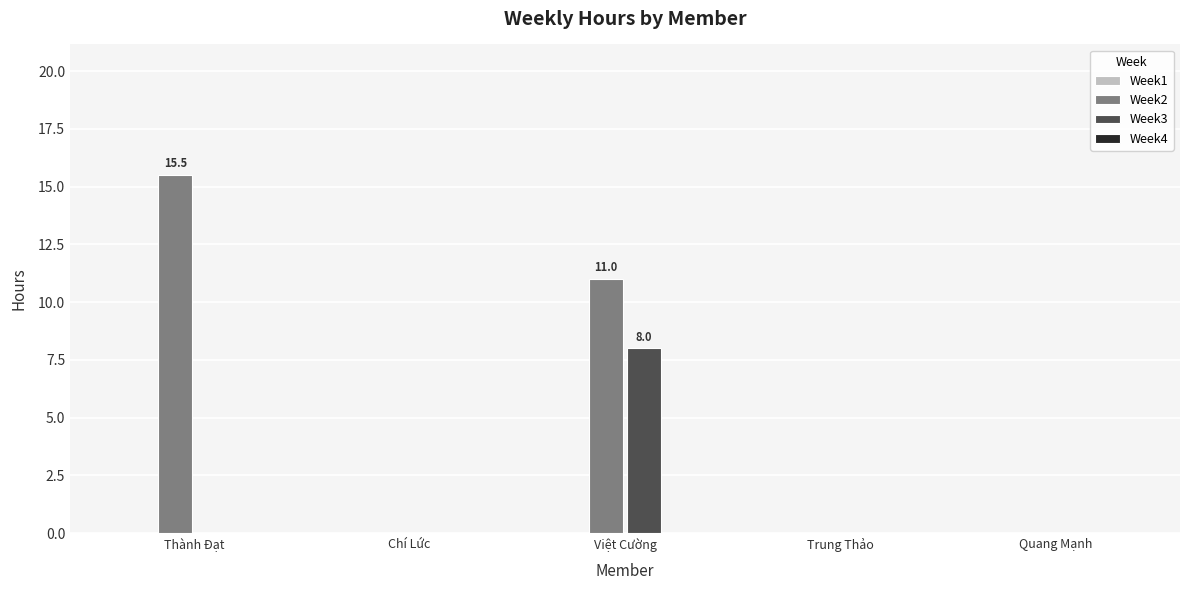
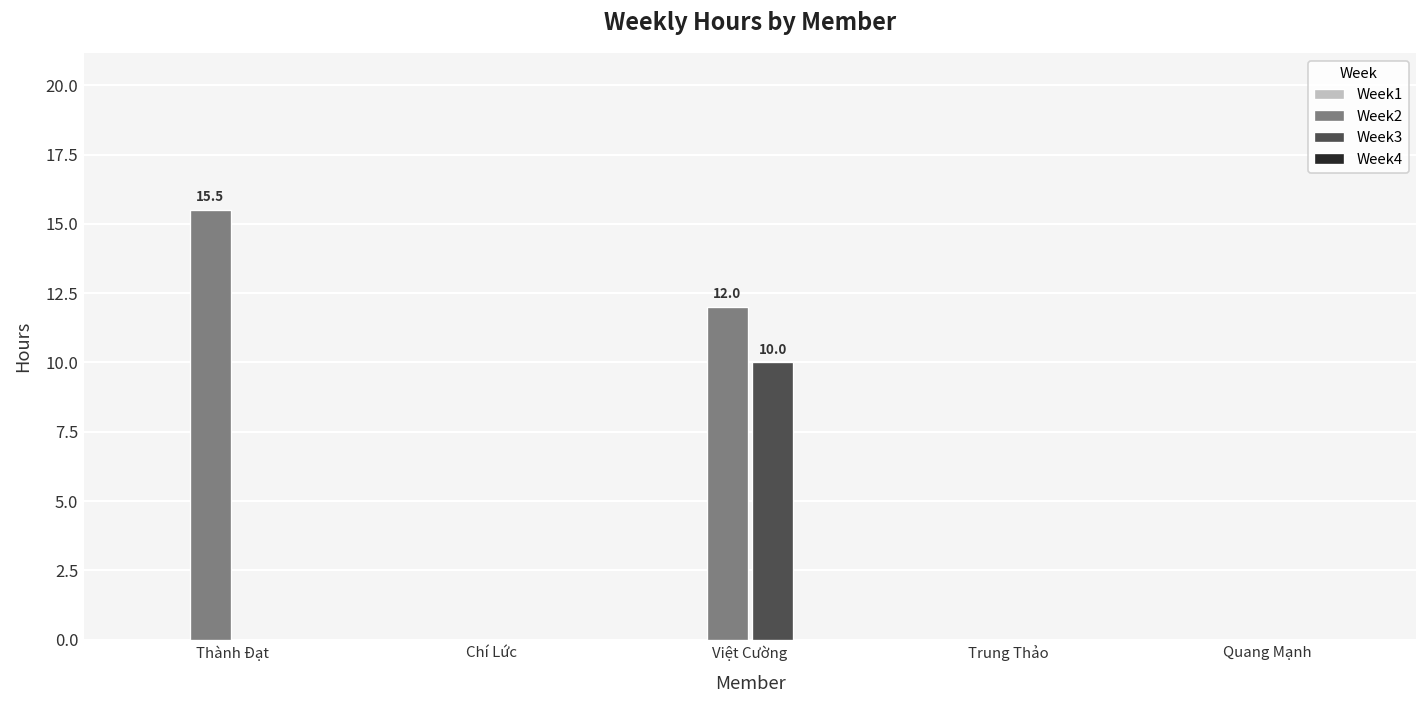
Week2, Việt Cường: 11.0 -> 12.0
Week3, Việt Cường: 8.0 -> 10.0
